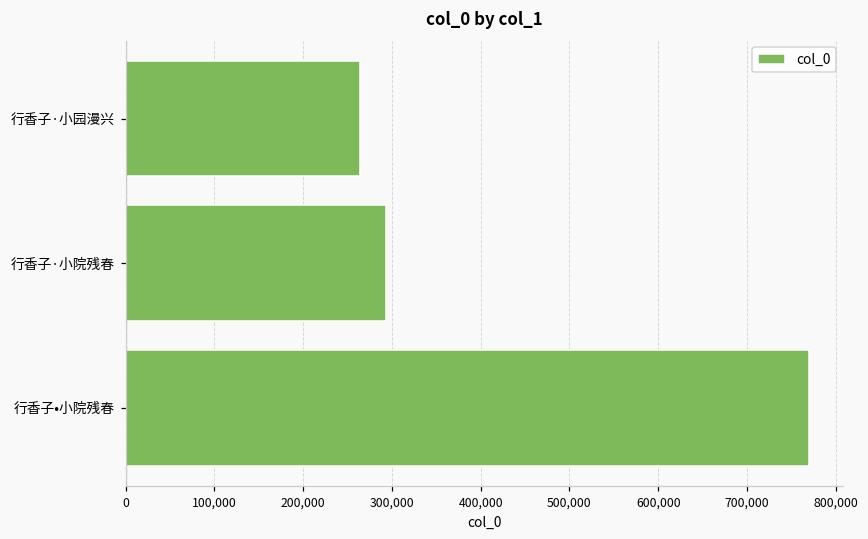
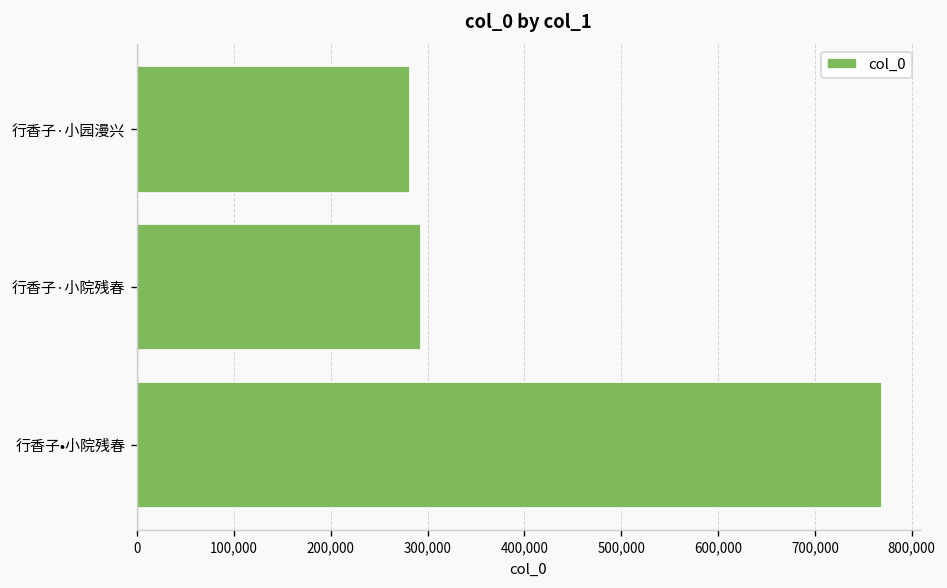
行香子·小园漫兴: 260,000 -> 280,000
